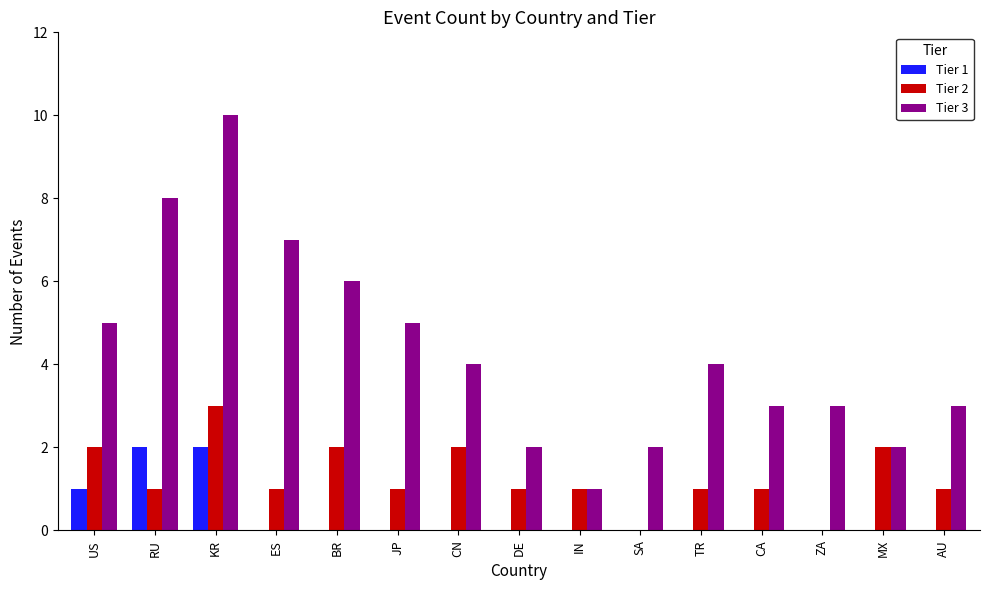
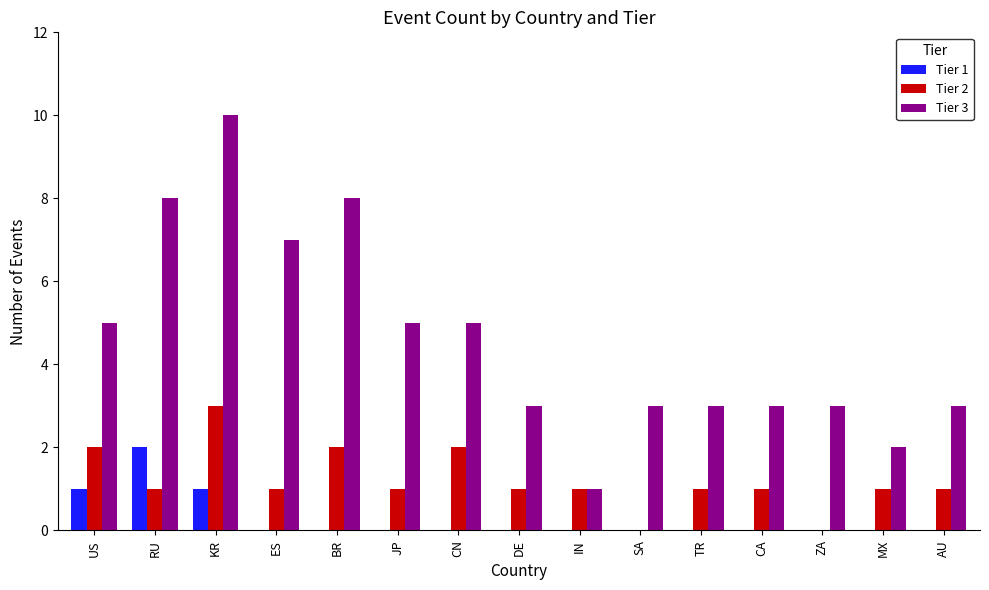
Tier 1, KR: 2 -> 1
Tier 3, BR: 6 -> 8
Tier 3, CN: 4 -> 5
Tier 3, DE: 2 -> 3
Tier 3, SA: 2 -> 3
Tier 3, TR: 4 -> 3
Tier 2, MX: 2 -> 1
